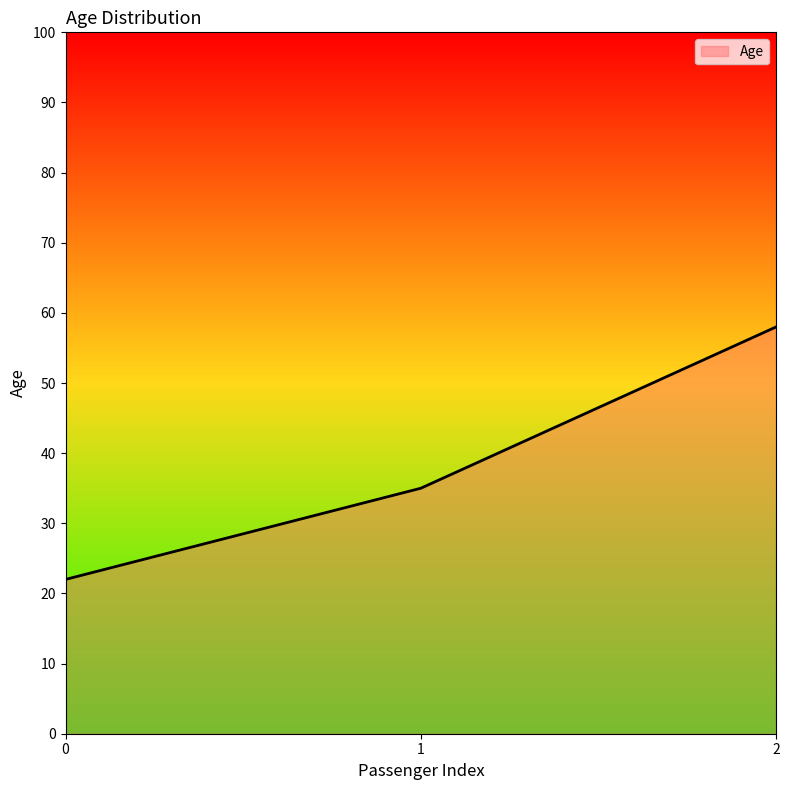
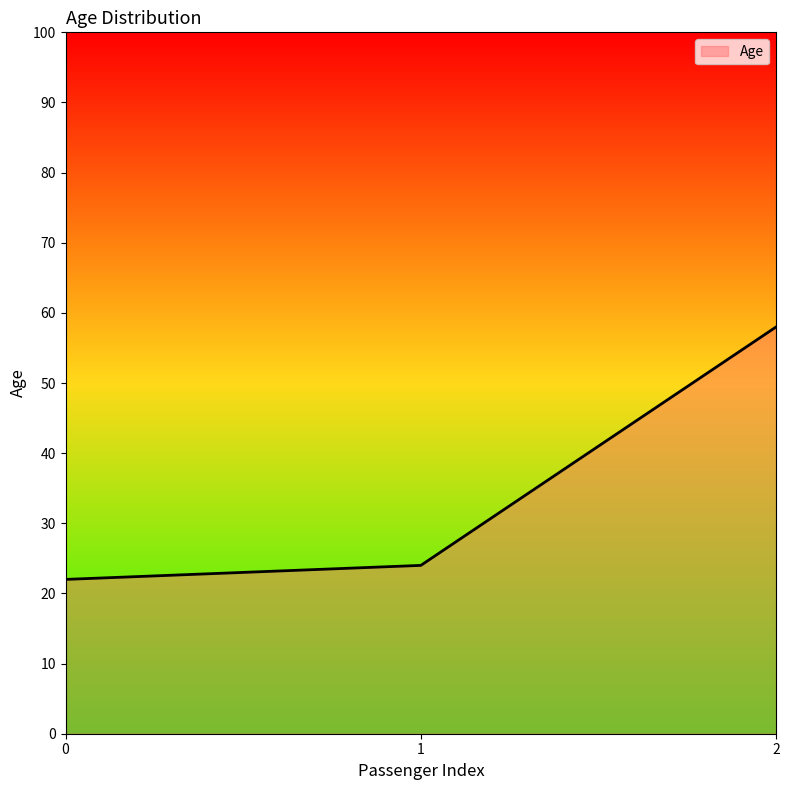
1: 35 -> 24
